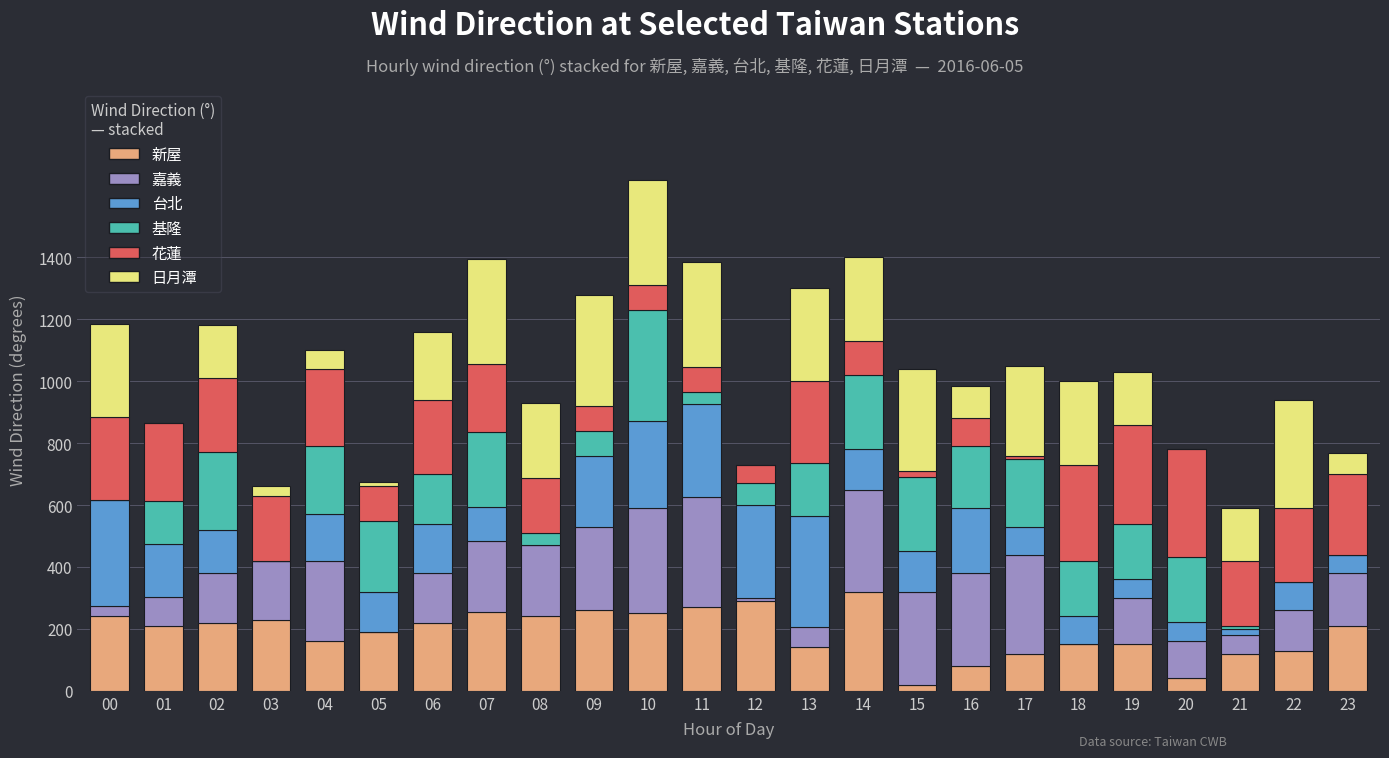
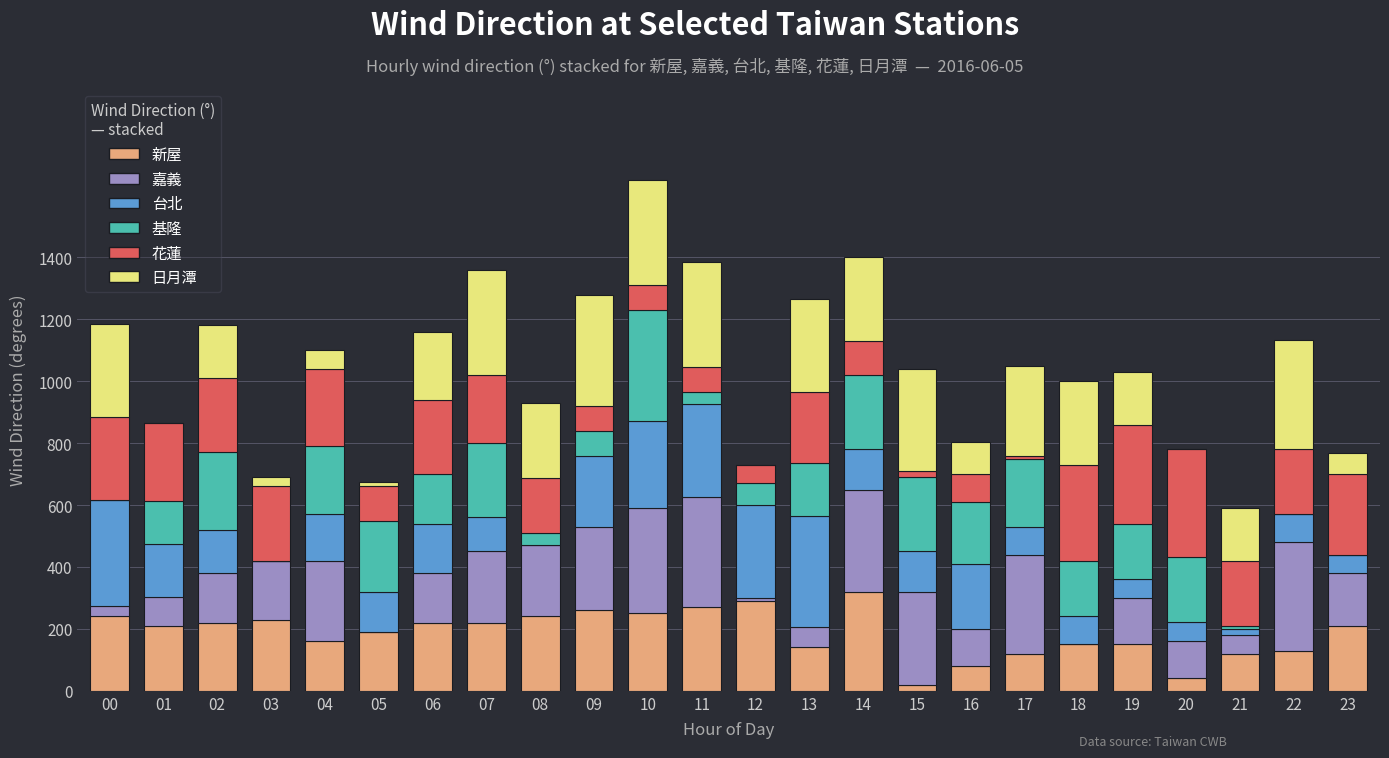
花蓮, 03: 210 -> 240
新屋, 07: 260 -> 220
花蓮, 13: 270 -> 230
嘉義, 16: 300 -> 120
嘉義, 22: 130 -> 350
花蓮, 22: 240 -> 210
